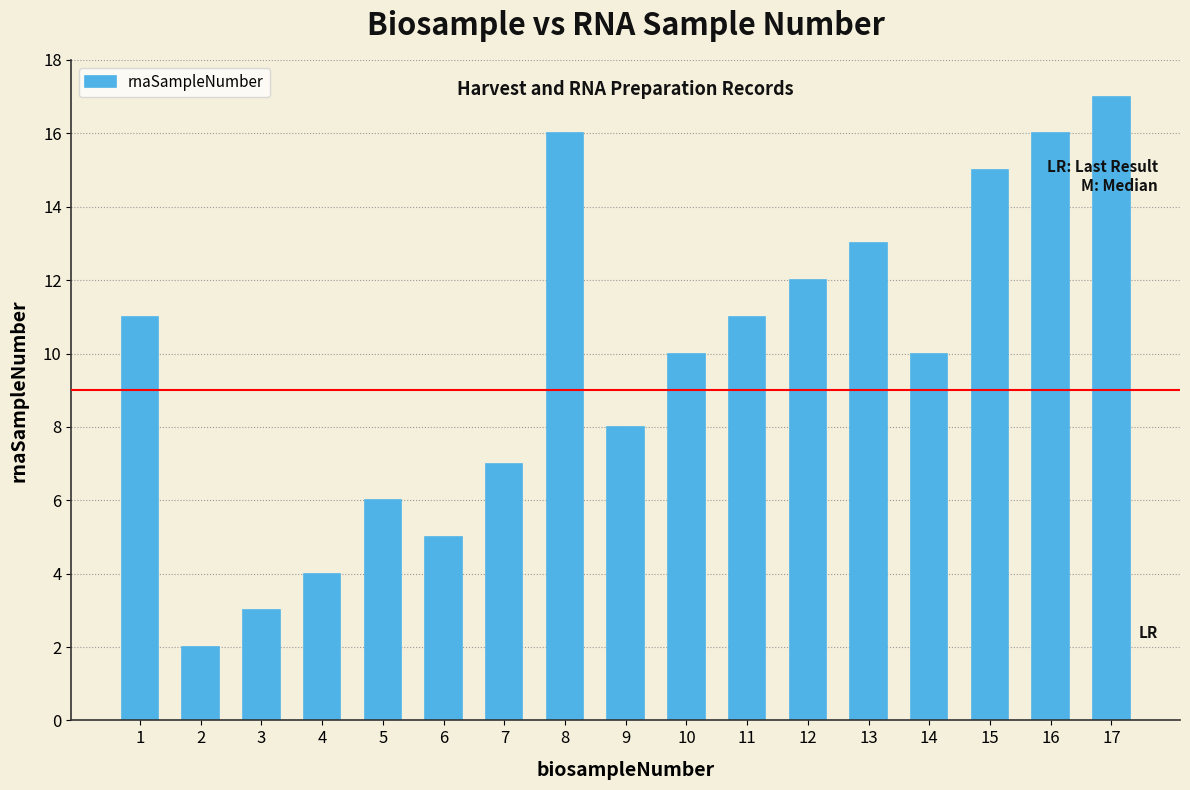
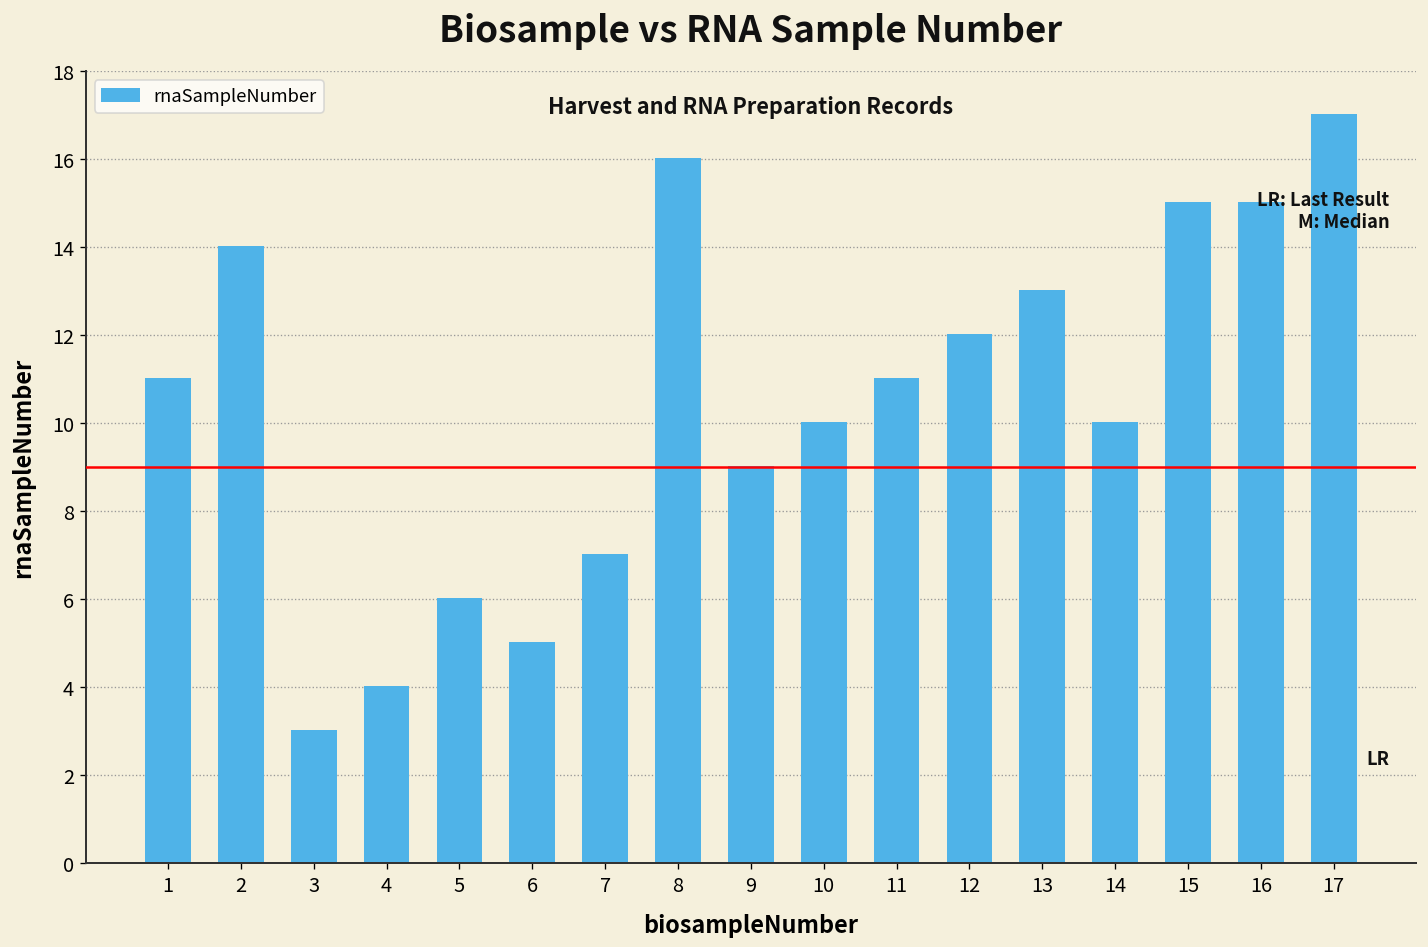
2: 2 -> 14
9: 8 -> 9
16: 16 -> 15
